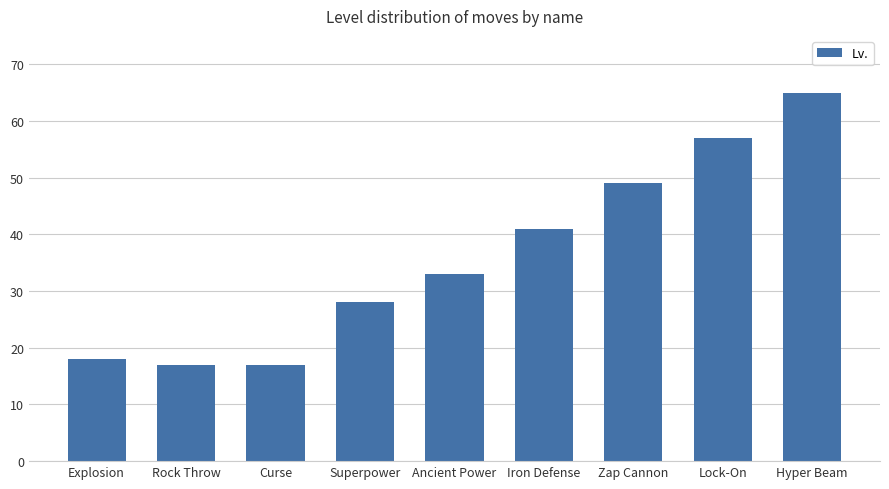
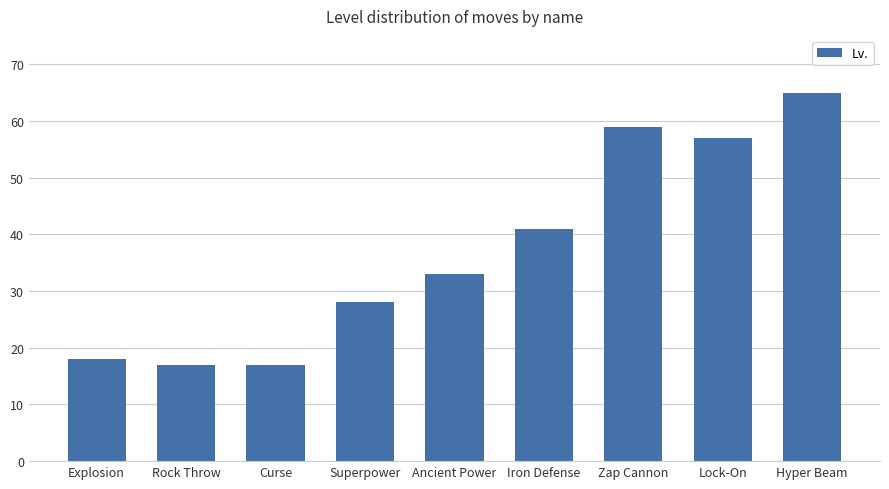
Zap Cannon: 49 -> 59
